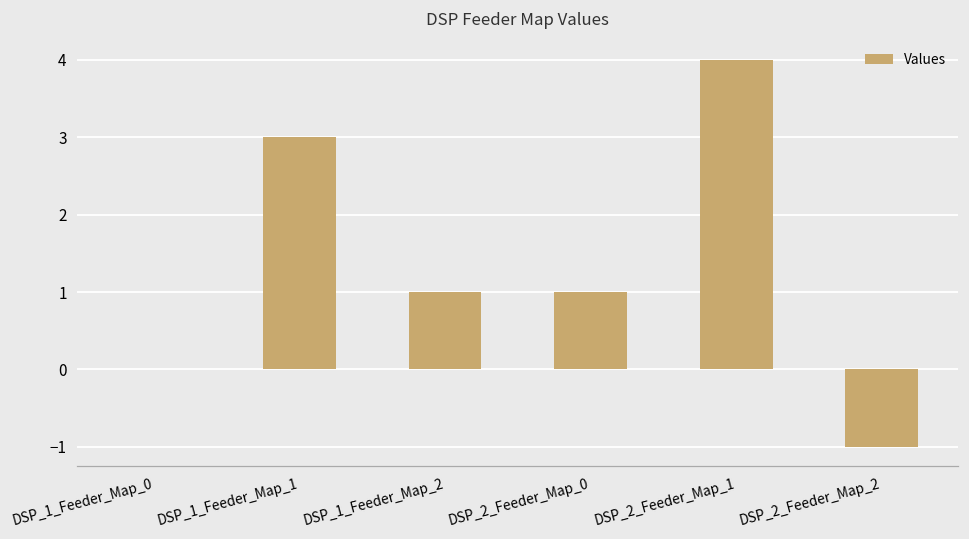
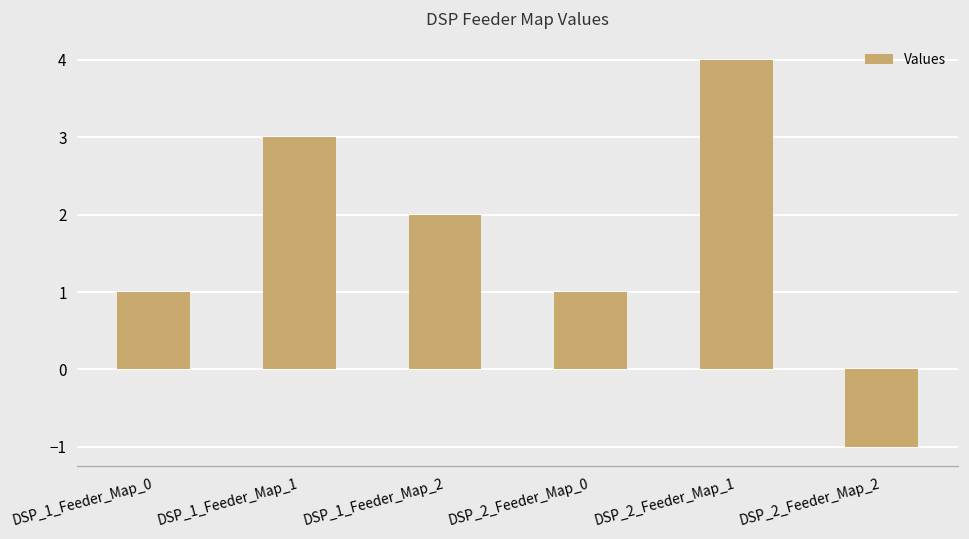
DSP_1_Feeder_Map_0: 0 -> 1
DSP_1_Feeder_Map_2: 1 -> 2
